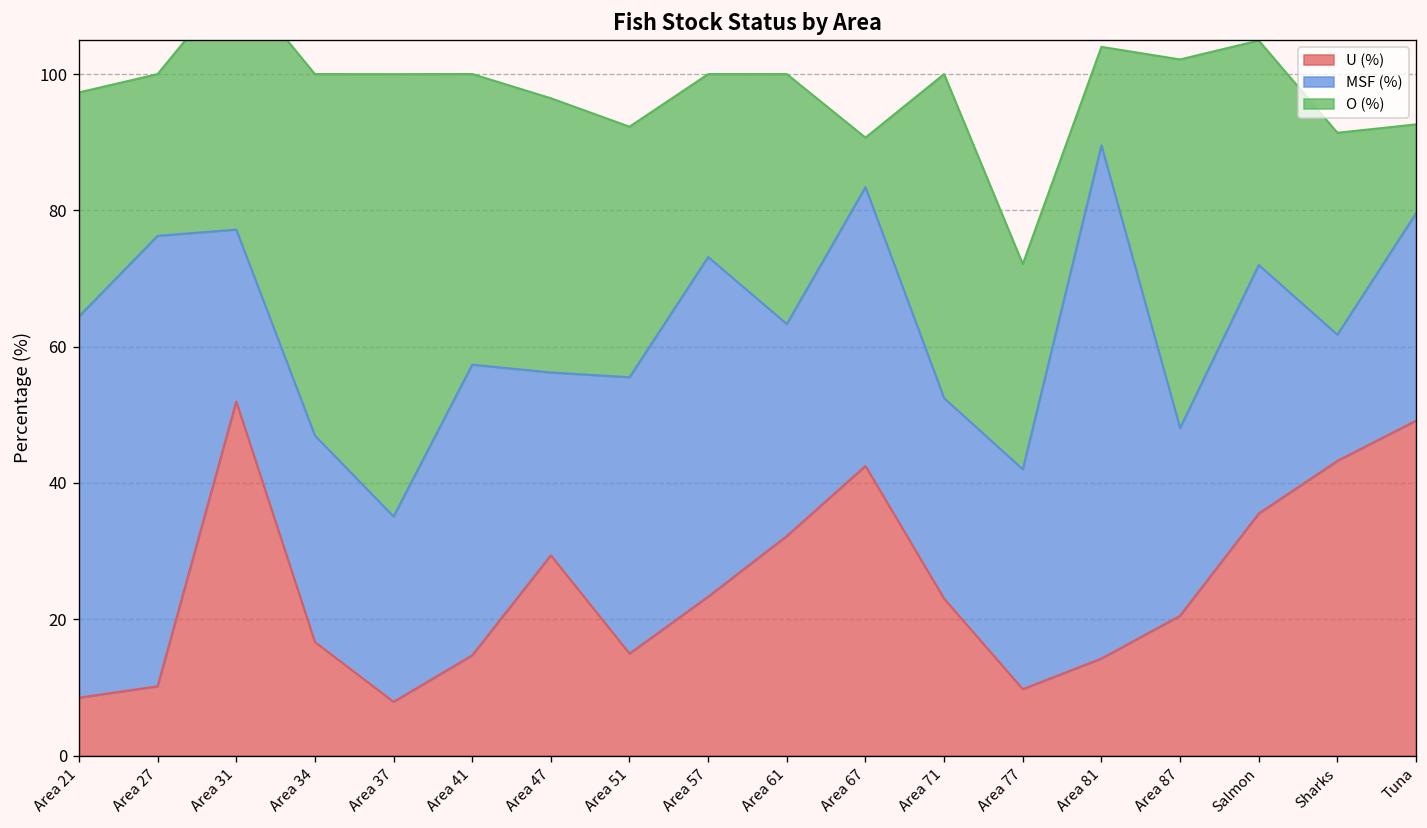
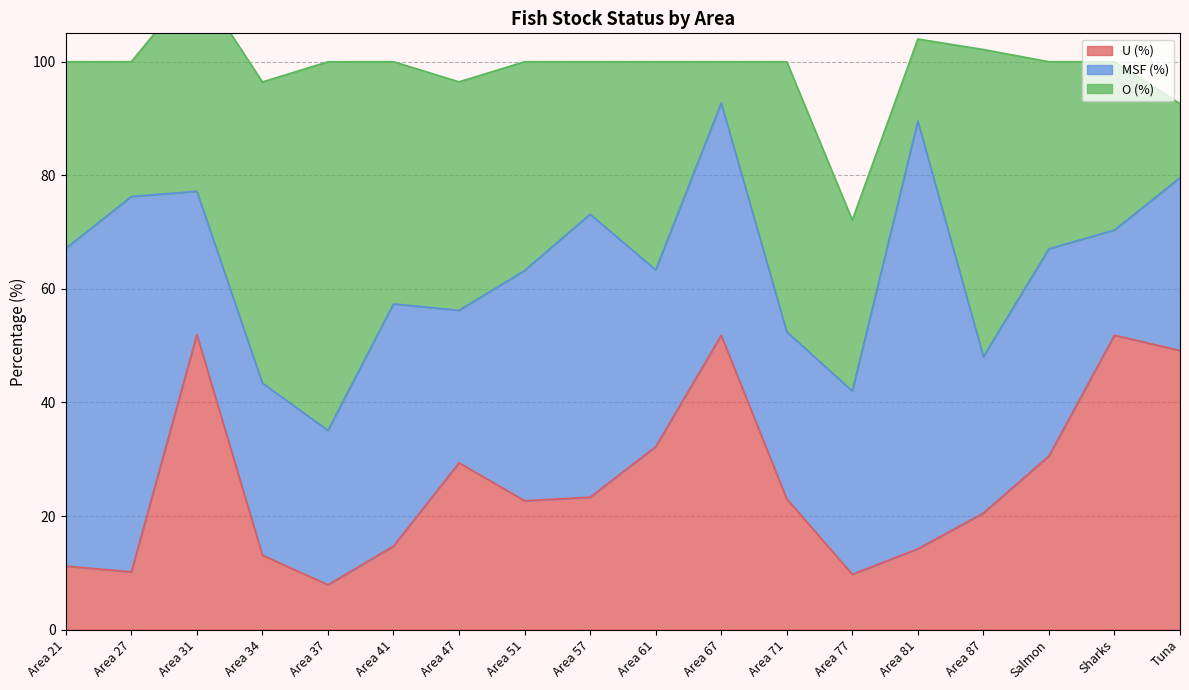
U (%), Area 21: 9 -> 11
U (%), Area 34: 17 -> 13
U (%), Area 51: 15 -> 23
U (%), Area 67: 43 -> 52
U (%), Salmon: 36 -> 31
U (%), Sharks: 43 -> 52
